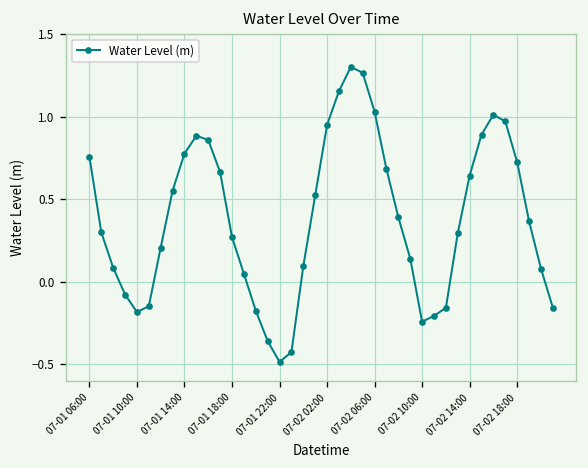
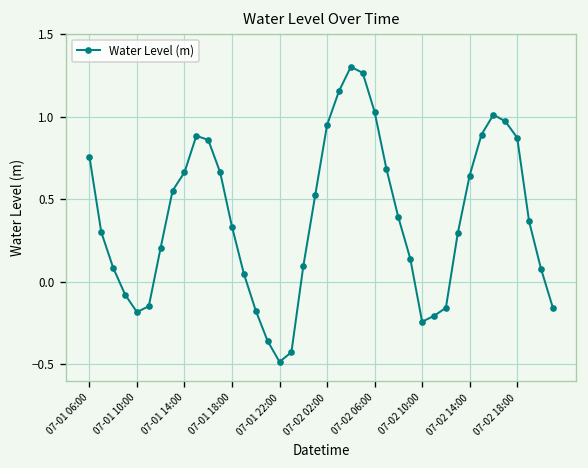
07-01 14:00: 0.78 -> 0.66
07-01 18:00: 0.27 -> 0.33
07-02 18:00: 0.72 -> 0.87
